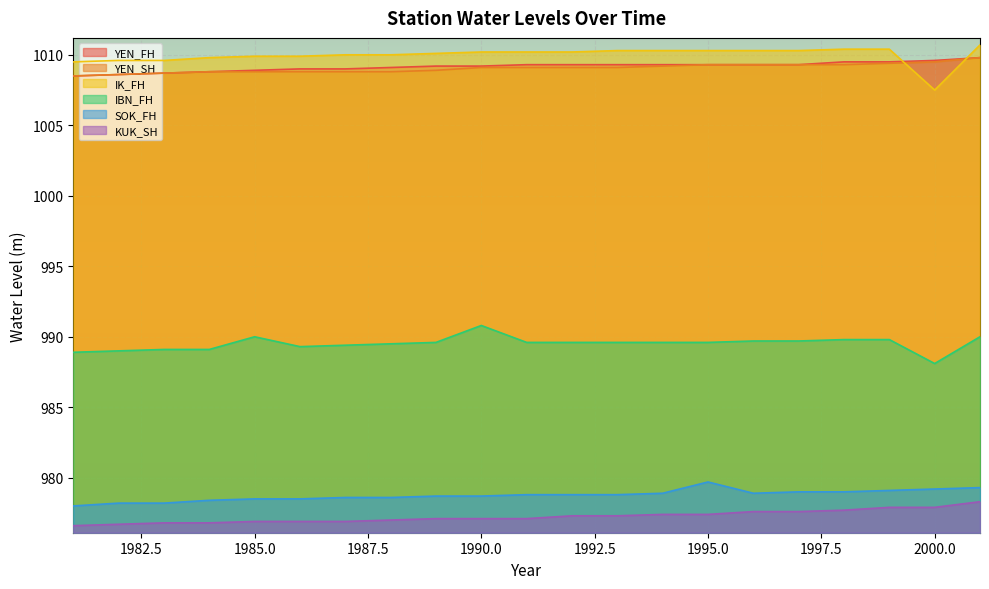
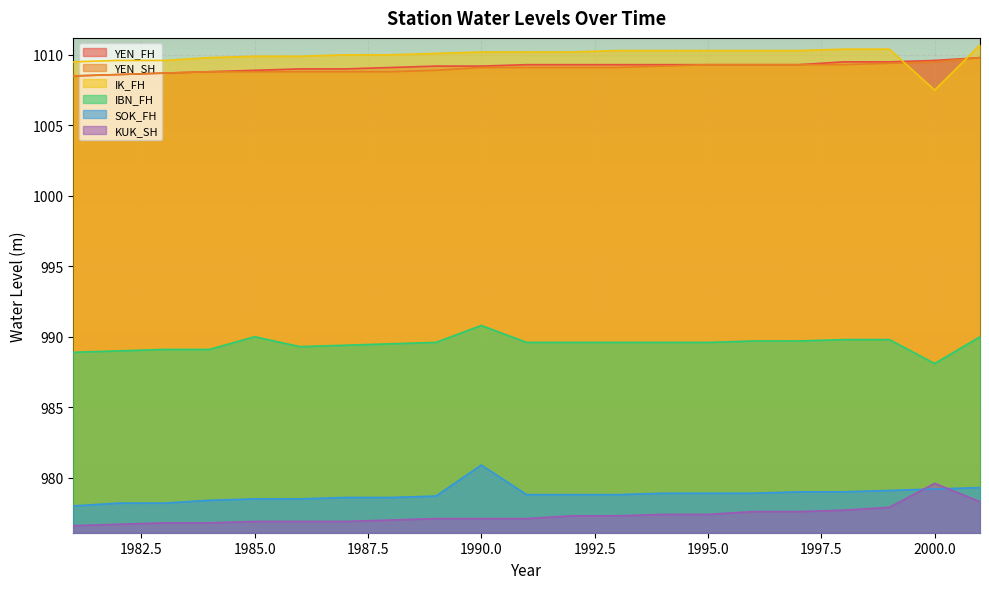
SOK_FH, 1990.0: 978.7 -> 980.9
SOK_FH, 1995.0: 979.7 -> 978.9
KUK_SH, 2000.0: 977.9 -> 979.6
